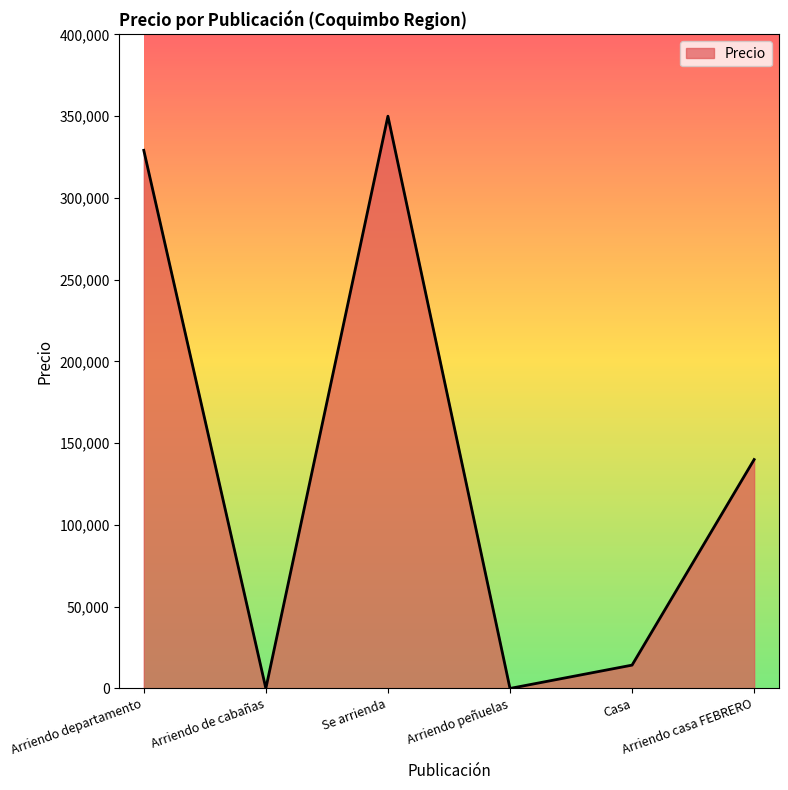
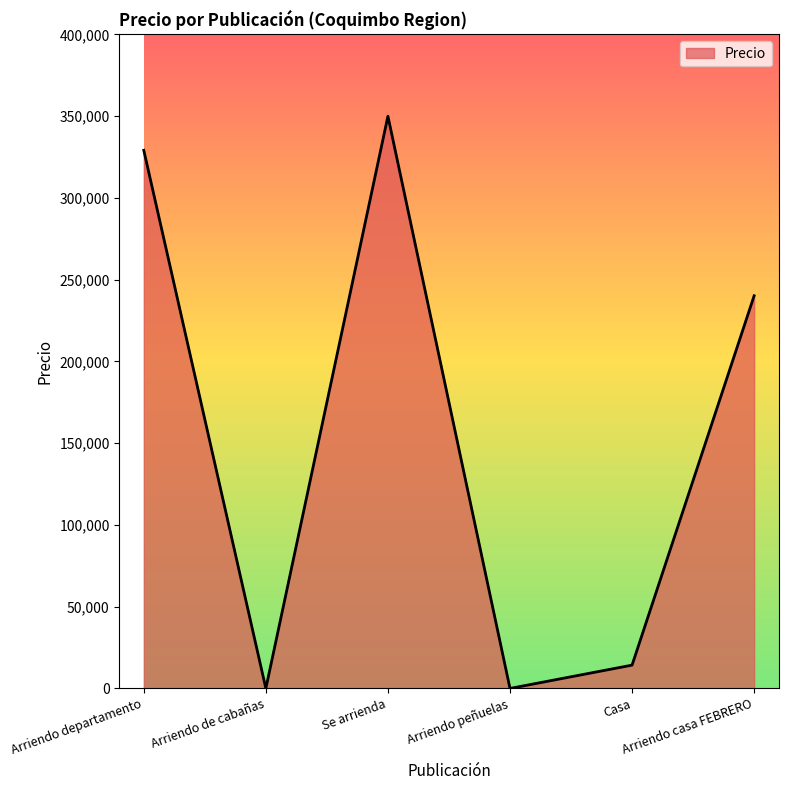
Arriendo casa FEBRERO: 140,000 -> 240,000
